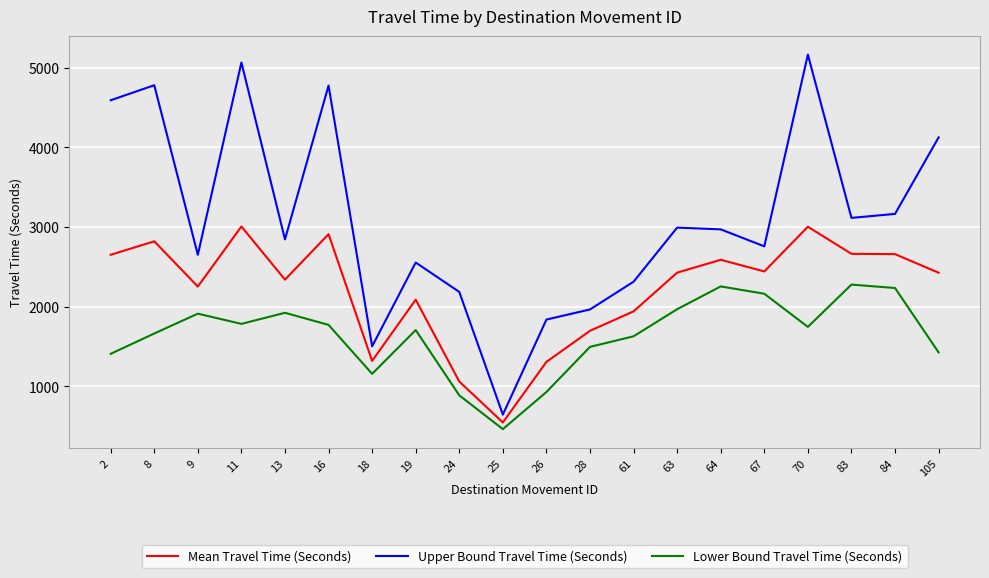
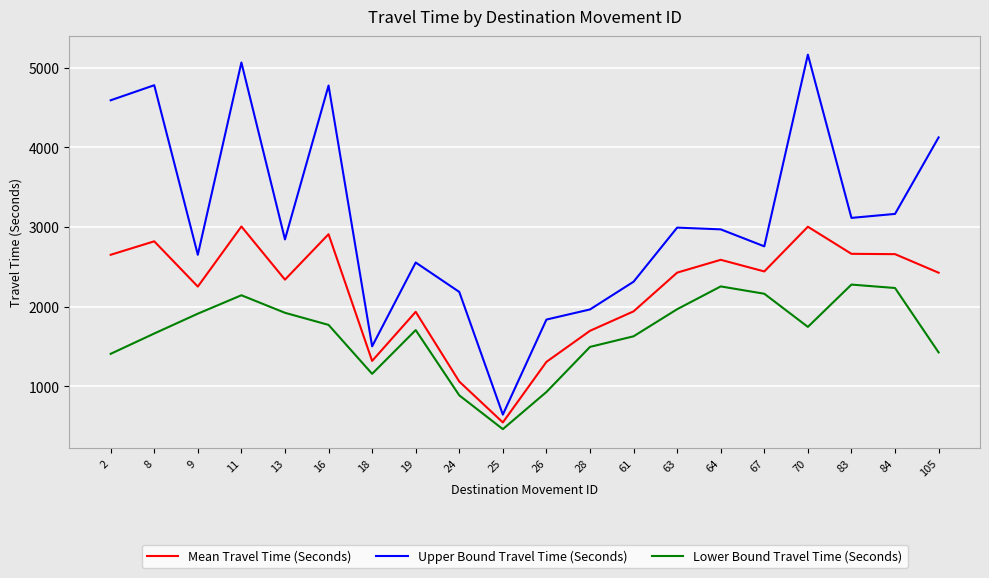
Lower Bound Travel Time (Seconds), 11: 1800 -> 2100
Mean Travel Time (Seconds), 19: 2100 -> 1900
